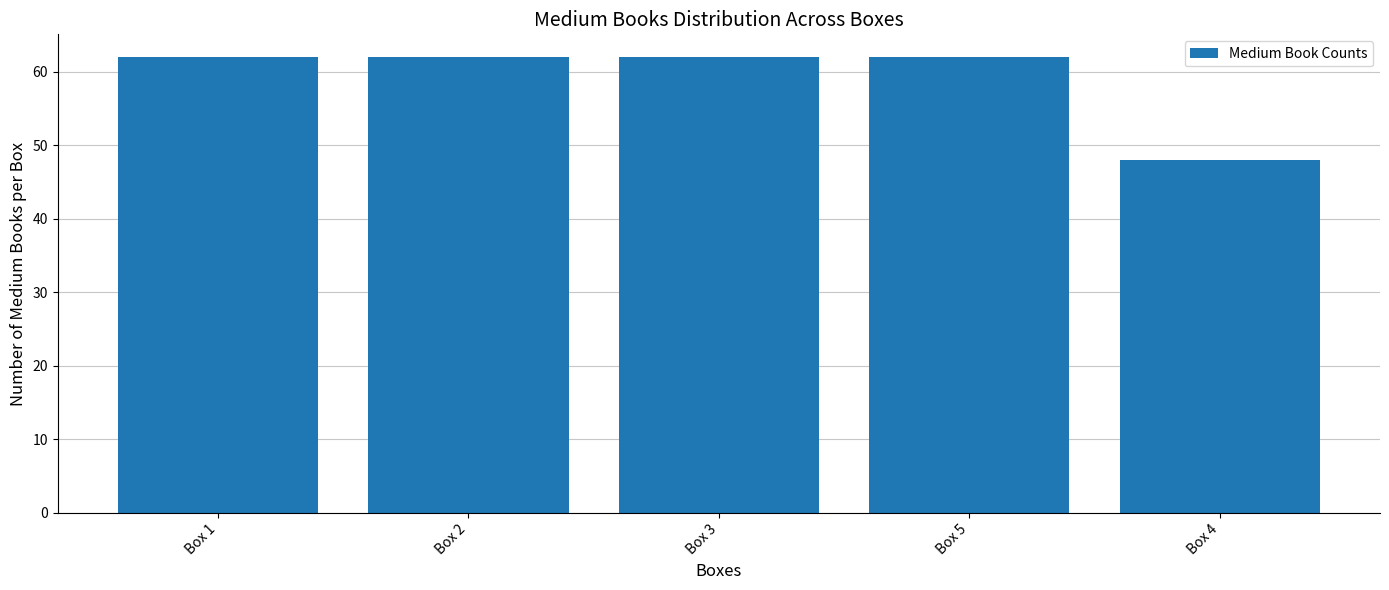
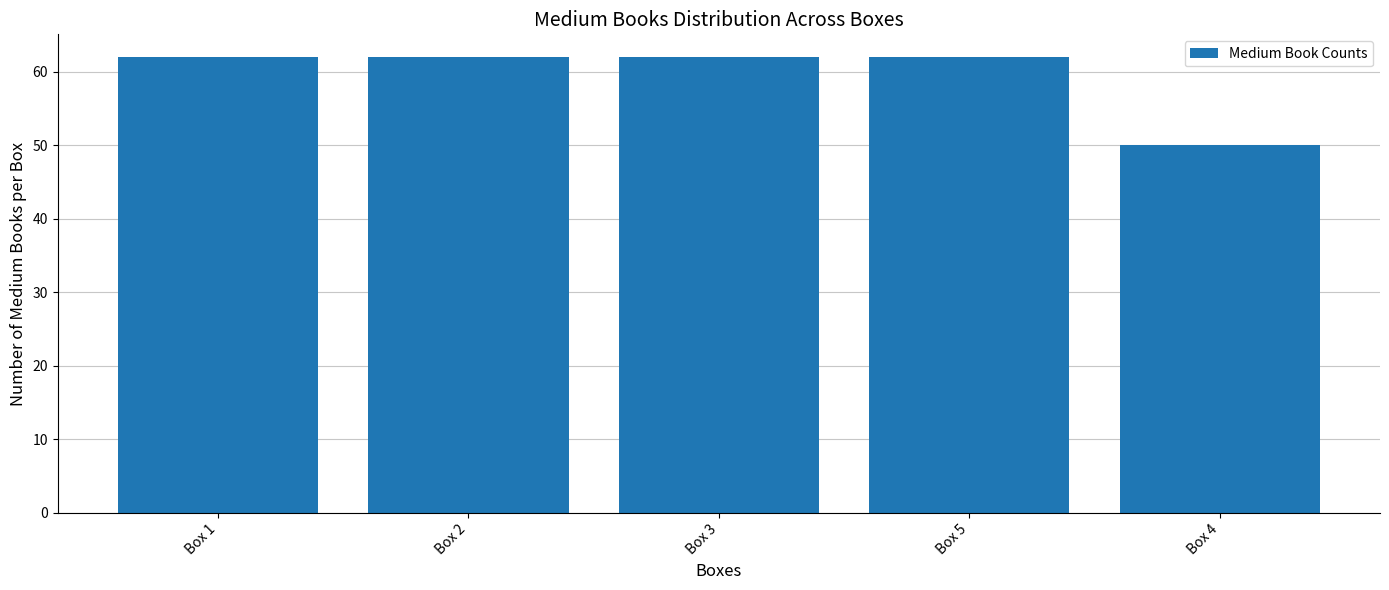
Box 4: 48 -> 50
